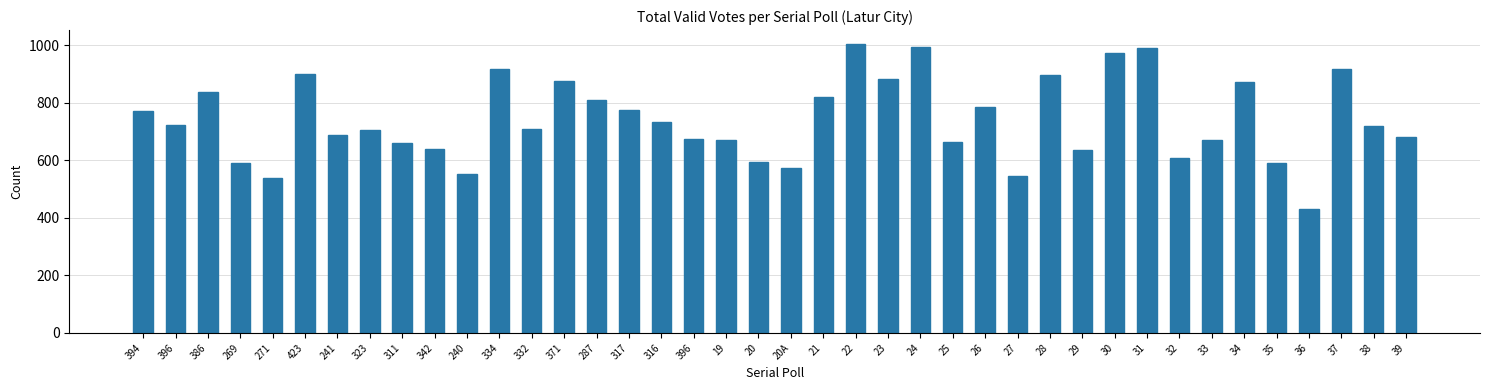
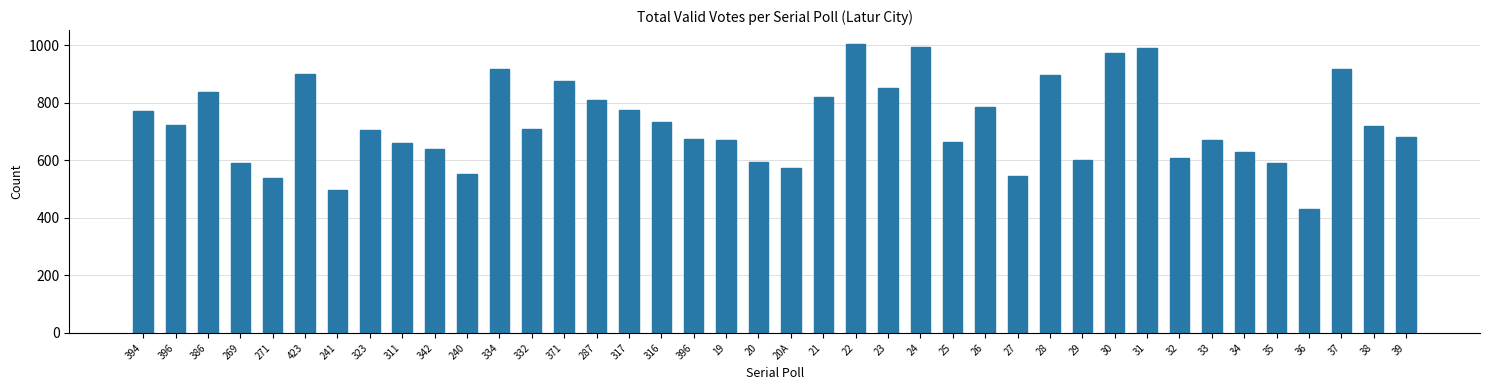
241: 690 -> 500
23: 880 -> 850
29: 640 -> 600
34: 870 -> 630
